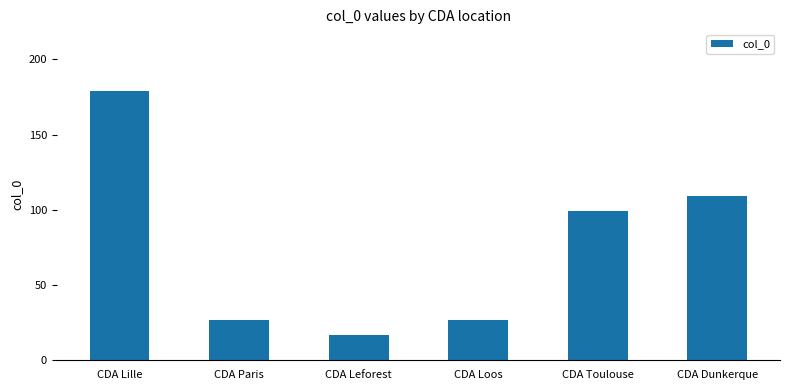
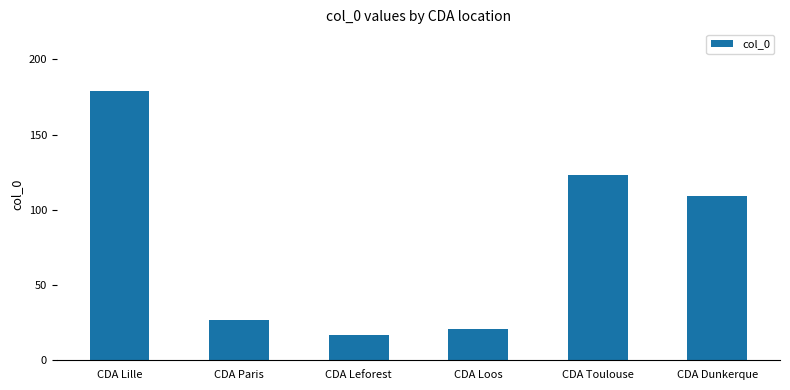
CDA Loos: 27 -> 21
CDA Toulouse: 99 -> 123
